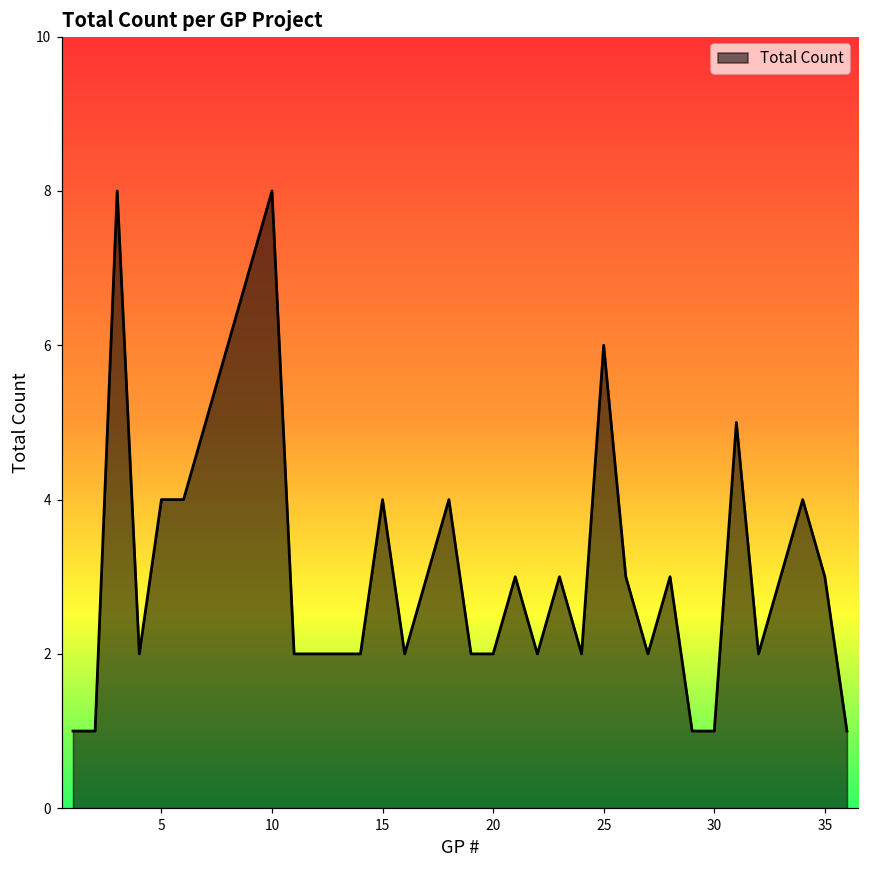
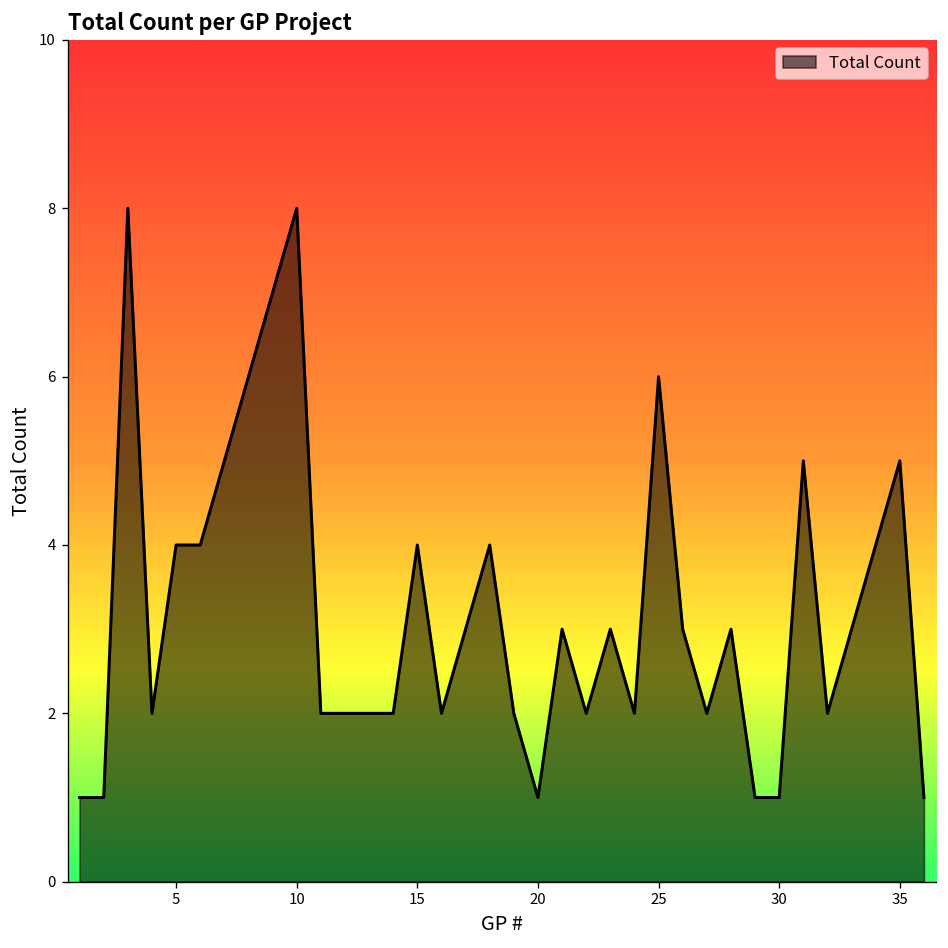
20: 2 -> 1
35: 3 -> 5
